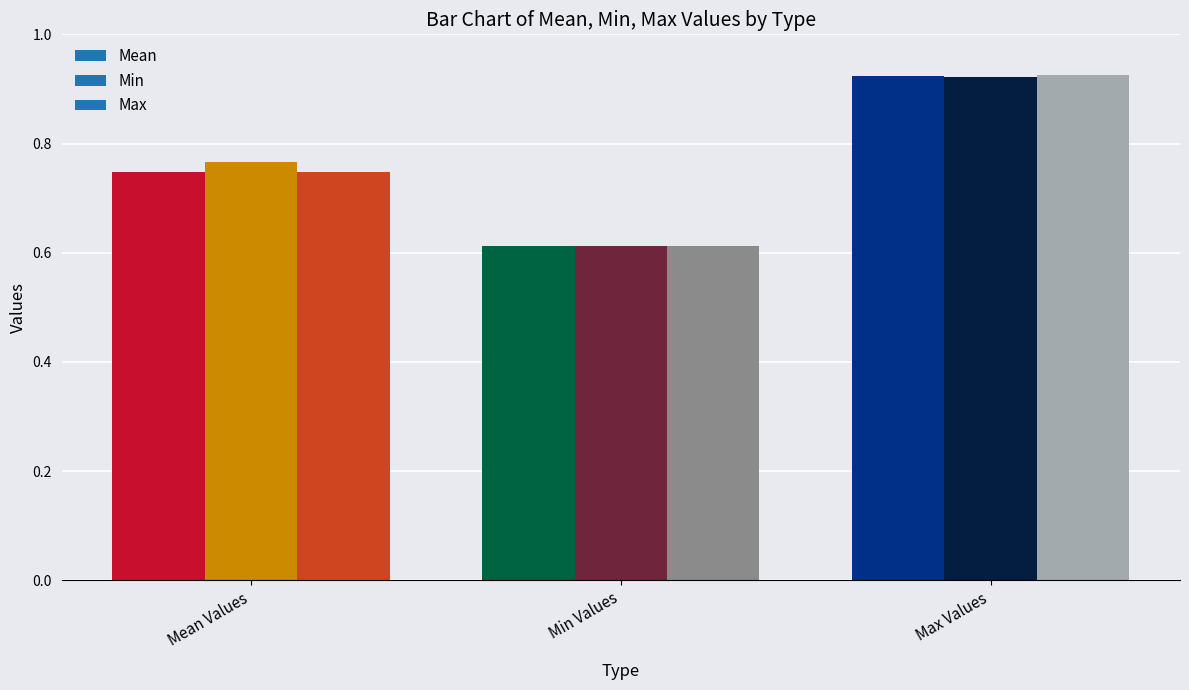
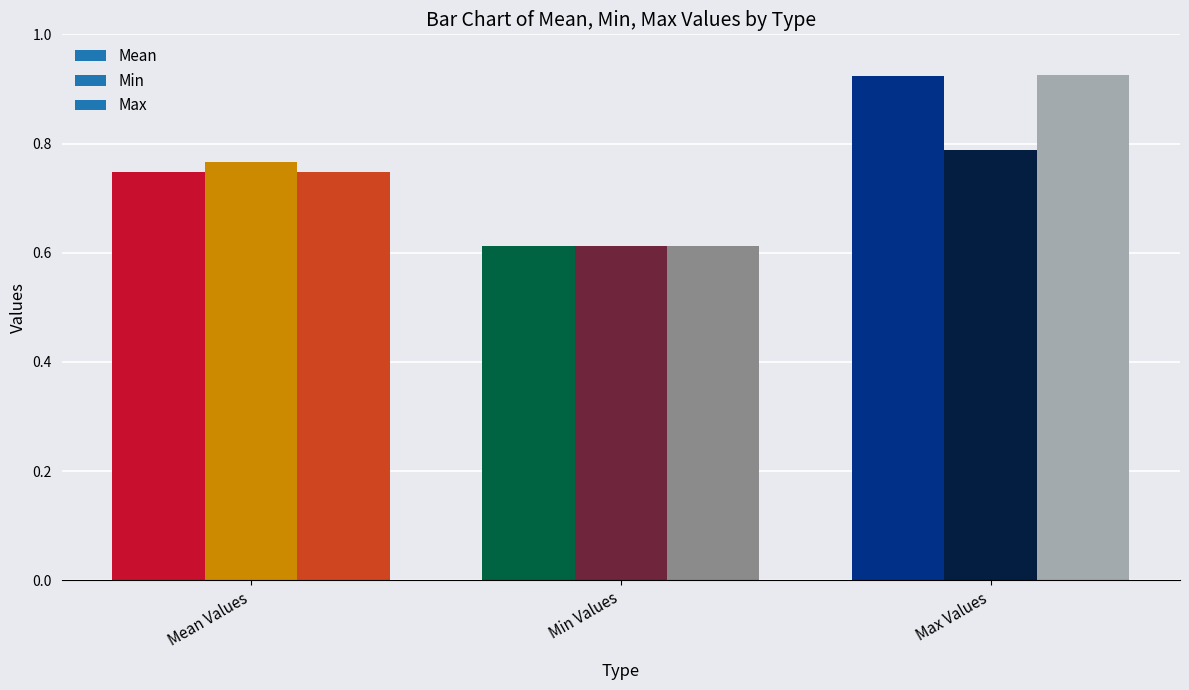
Max Values: 0.92 -> 0.79
